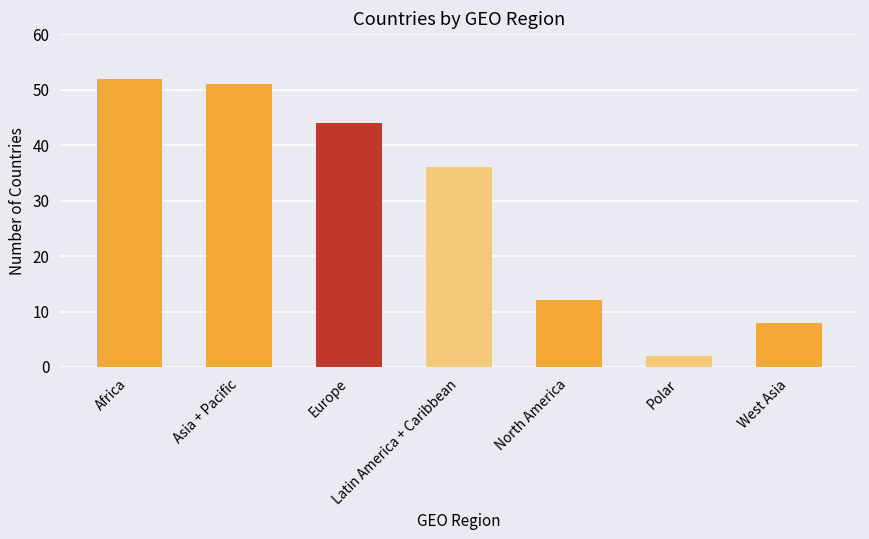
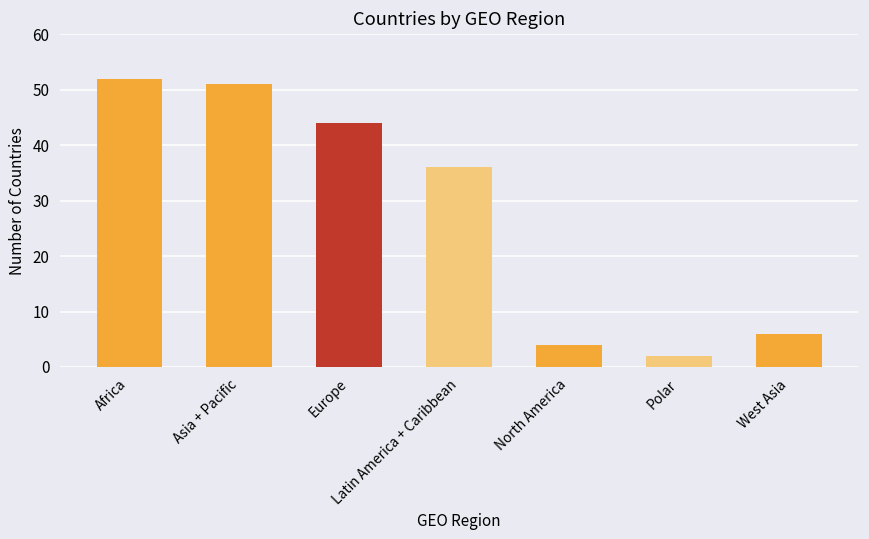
North America: 12 -> 4
West Asia: 8 -> 6
